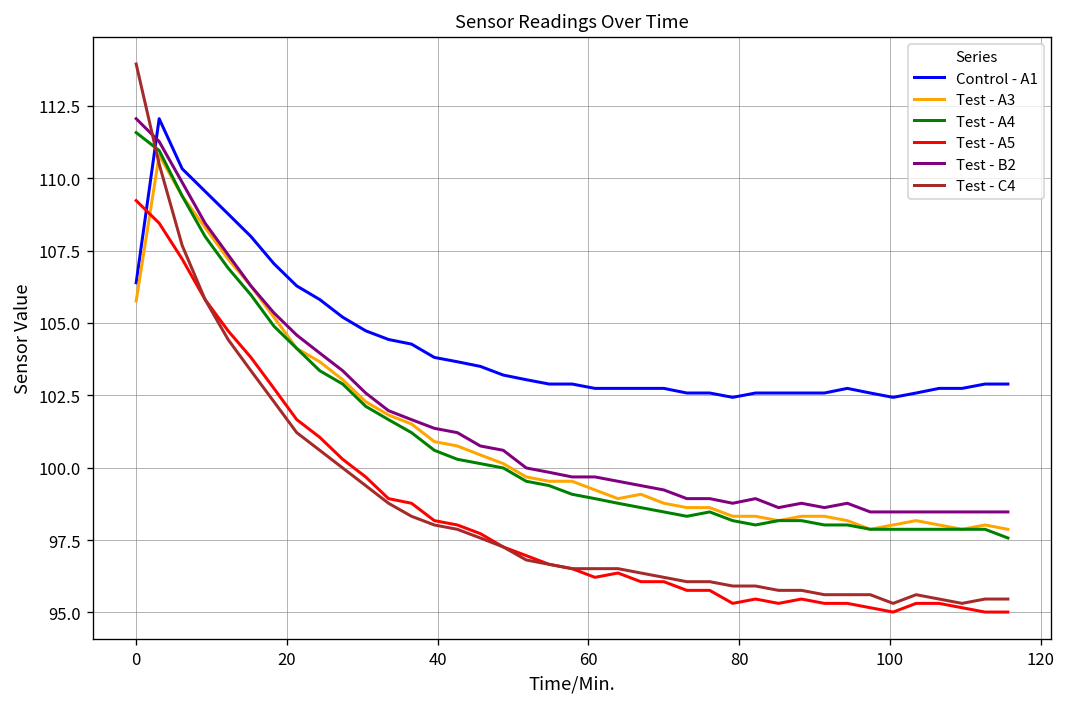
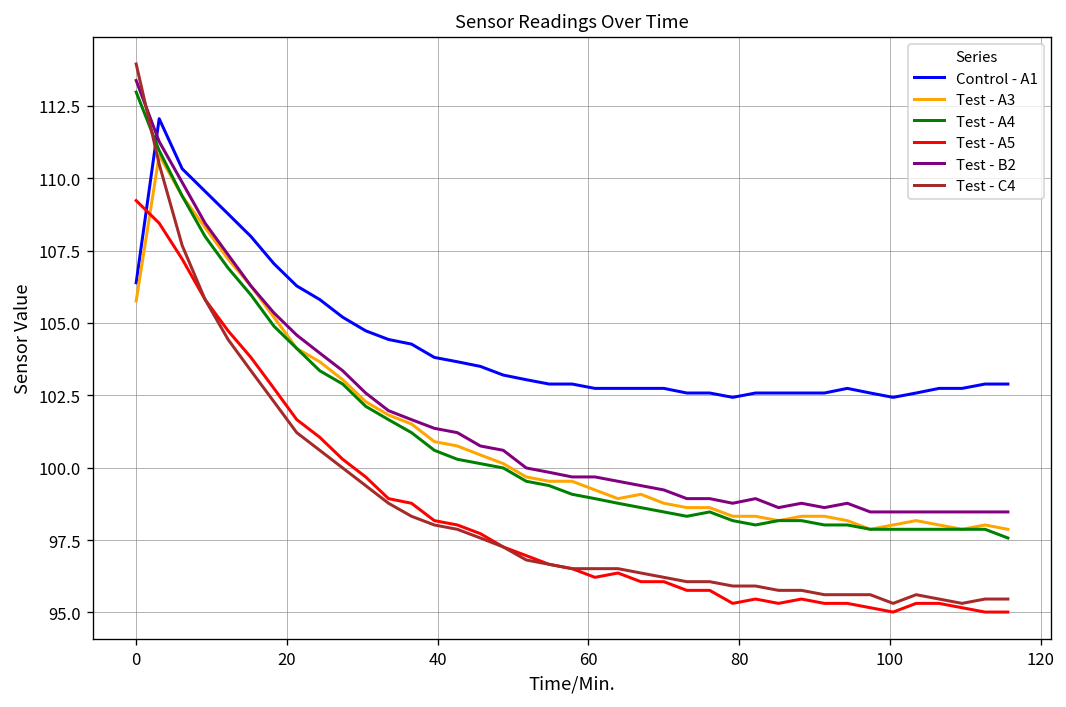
Test - A4, 0: 111.6 -> 113.0
Test - B2, 0: 112.1 -> 113.4
